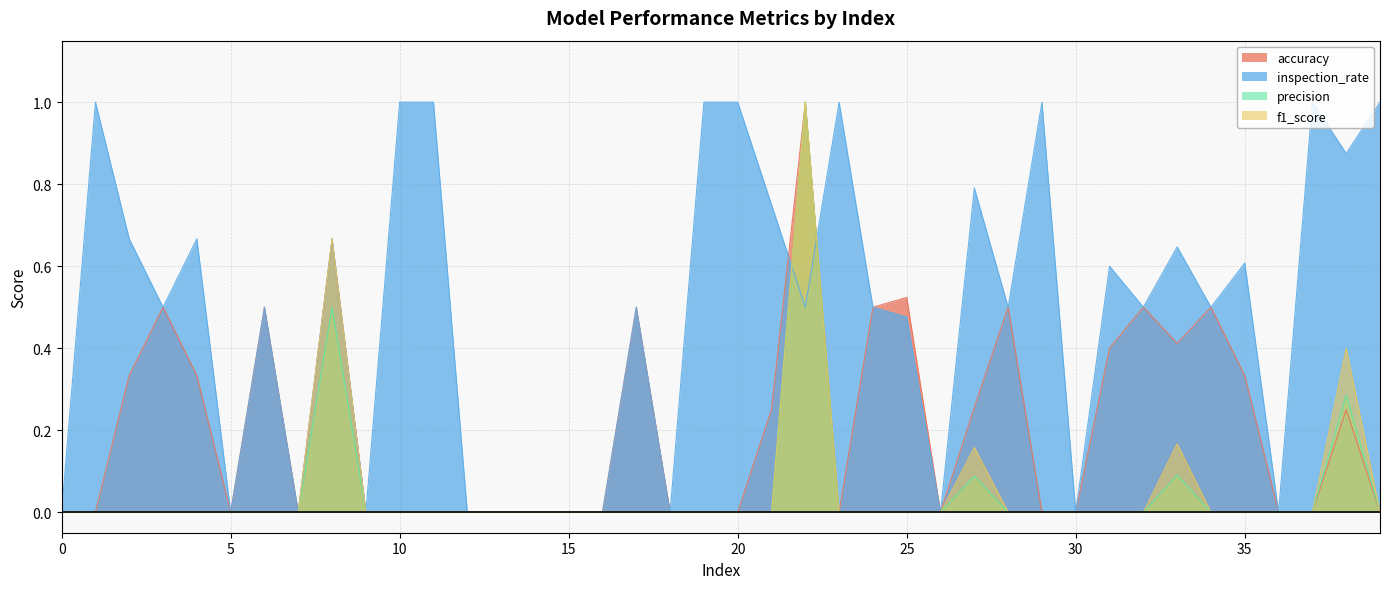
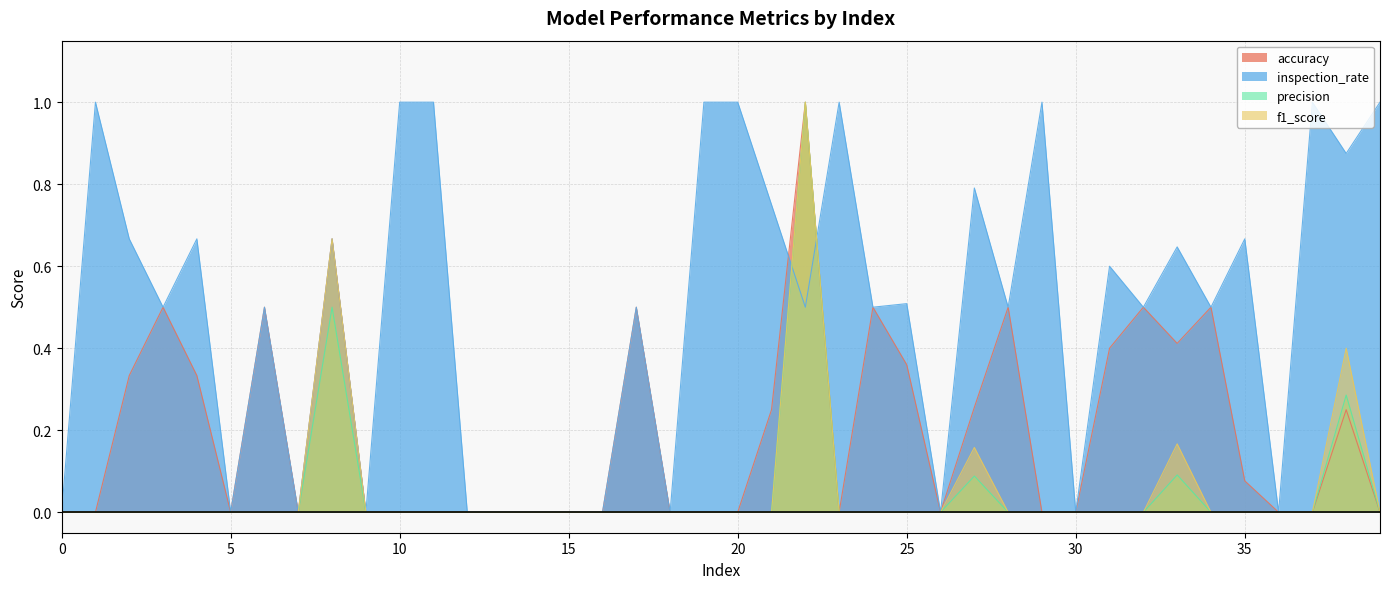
accuracy, 25: 0.52 -> 0.36
inspection_rate, 25: 0.48 -> 0.51
accuracy, 35: 0.33 -> 0.08
inspection_rate, 35: 0.61 -> 0.67
